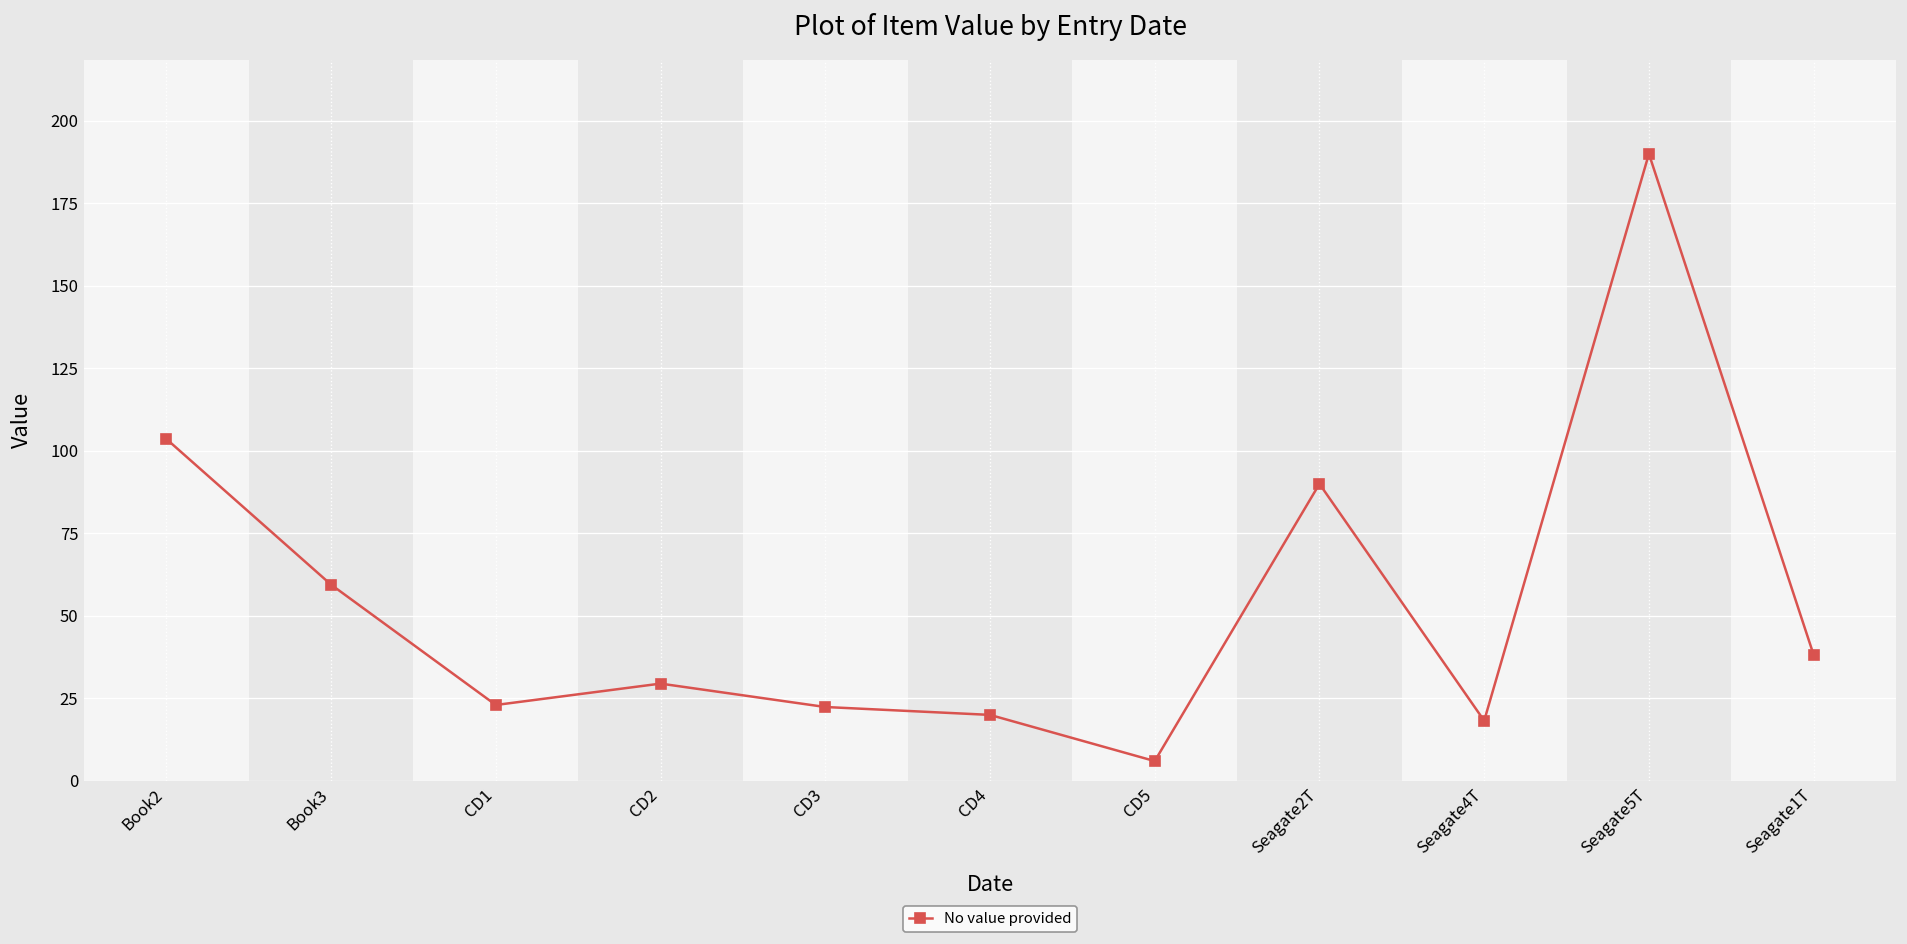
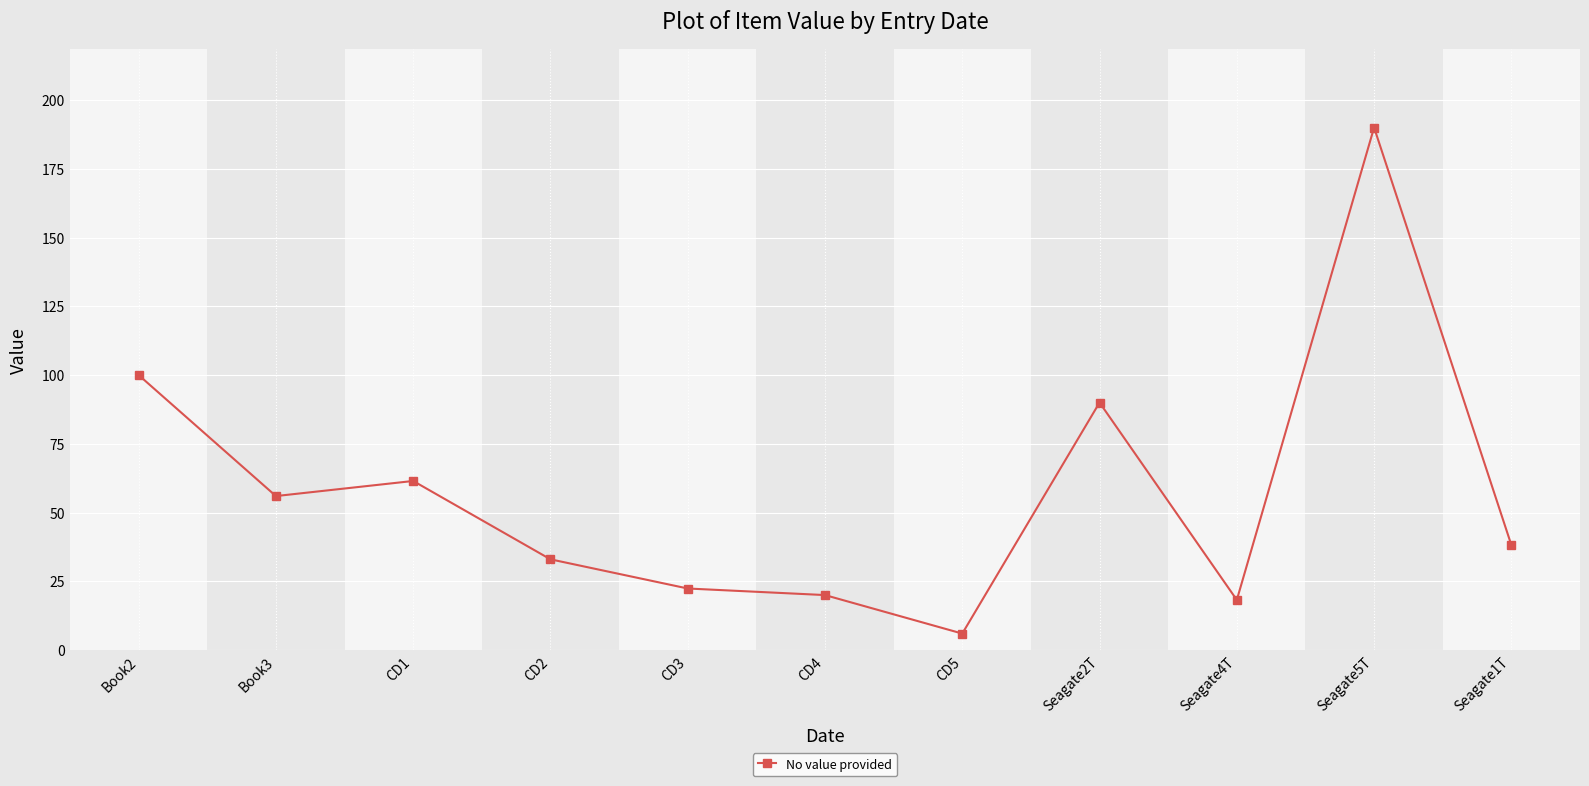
Book2: 104 -> 100
Book3: 59 -> 56
CD1: 23 -> 61
CD2: 29 -> 33
